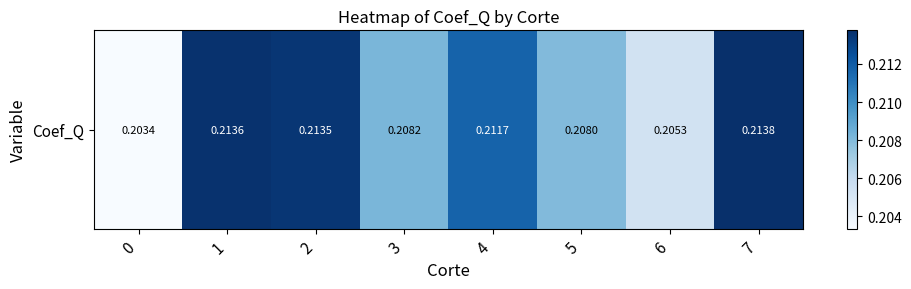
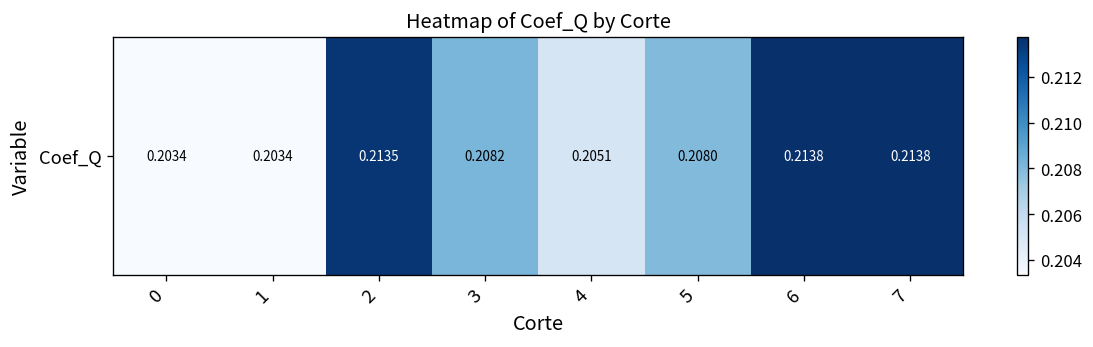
Coef_Q, 1: 0.2136 -> 0.2034
Coef_Q, 4: 0.2117 -> 0.2051
Coef_Q, 6: 0.2053 -> 0.2138
